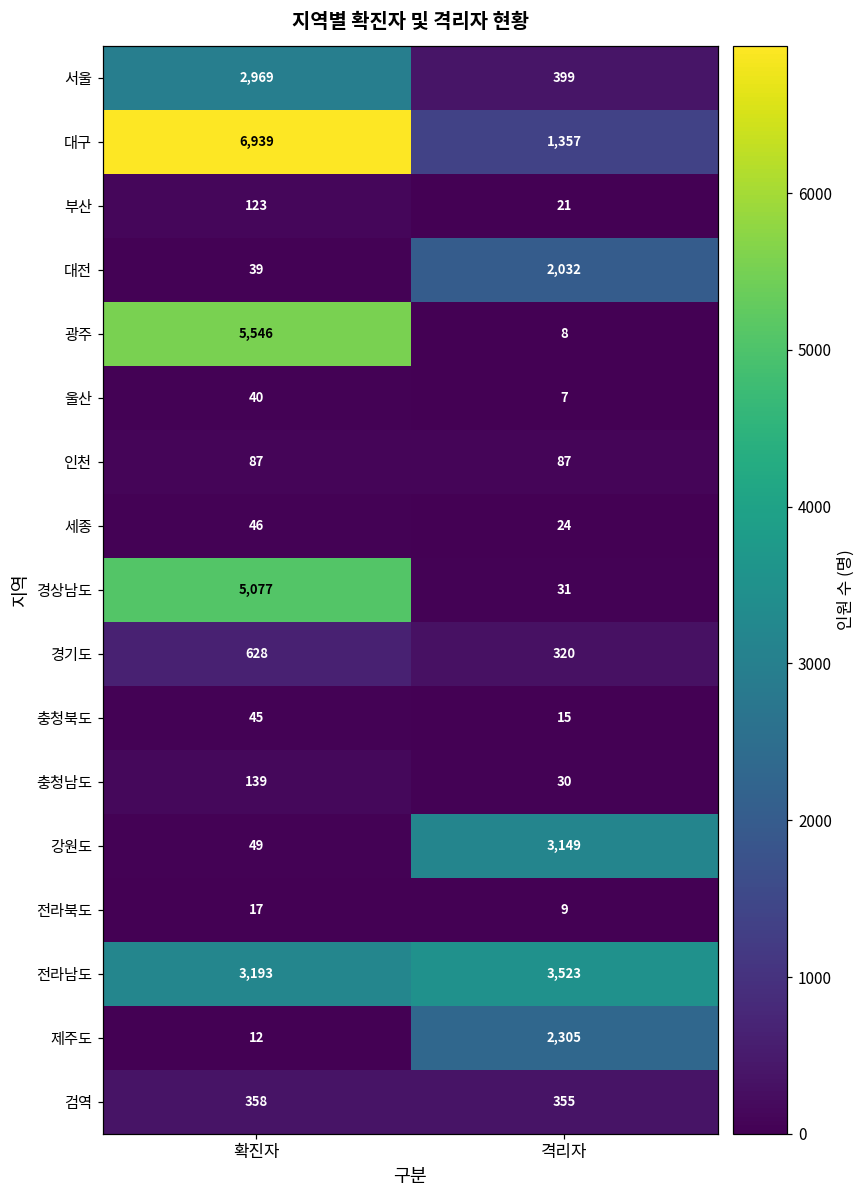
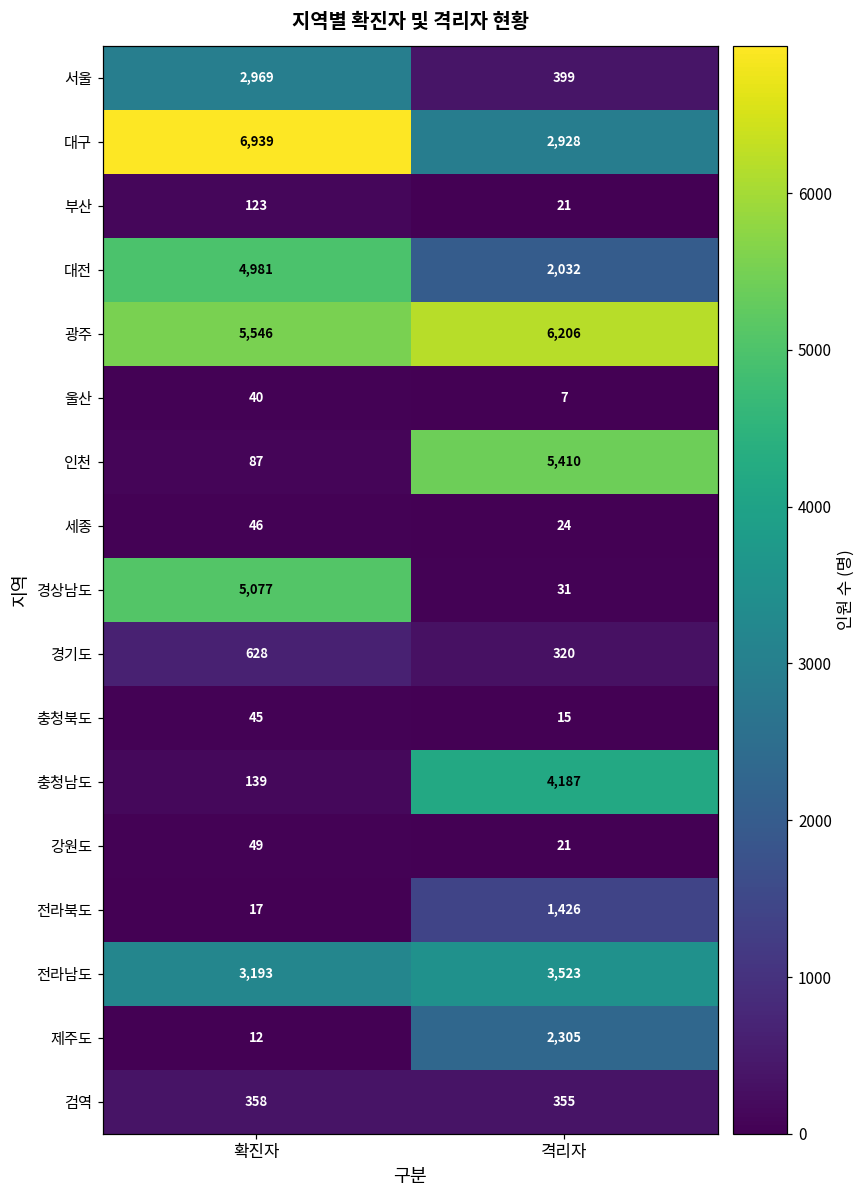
대구, 격리자: 1,357 -> 2,928
대전, 확진자: 39 -> 4,981
광주, 격리자: 8 -> 6,206
인천, 격리자: 87 -> 5,410
충청남도, 격리자: 30 -> 4,187
강원도, 격리자: 3,149 -> 21
전라북도, 격리자: 9 -> 1,426
